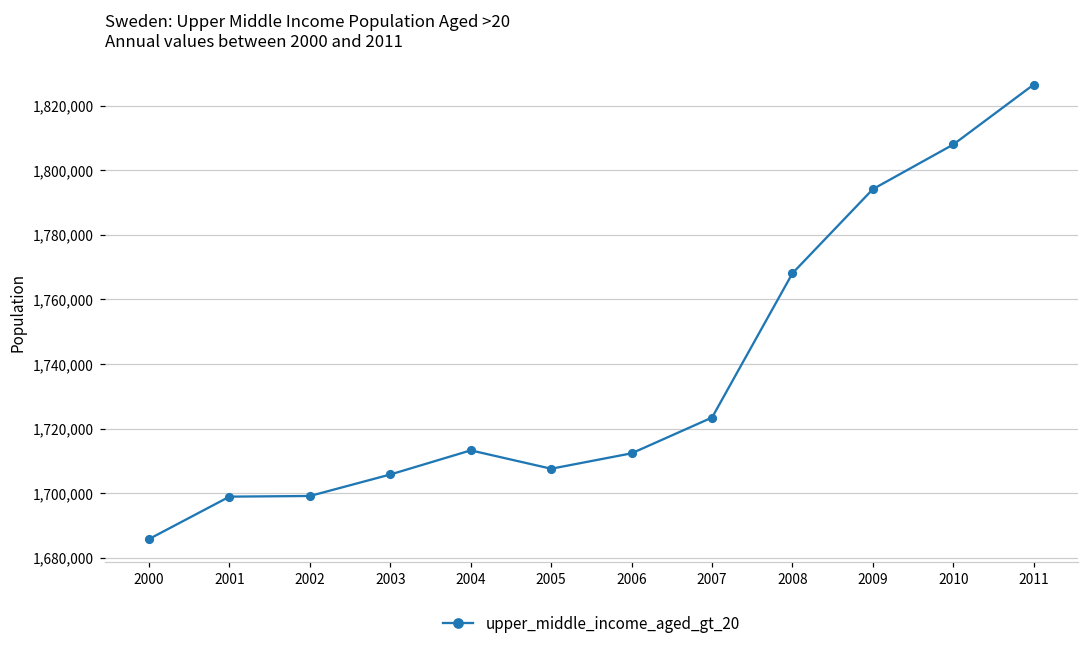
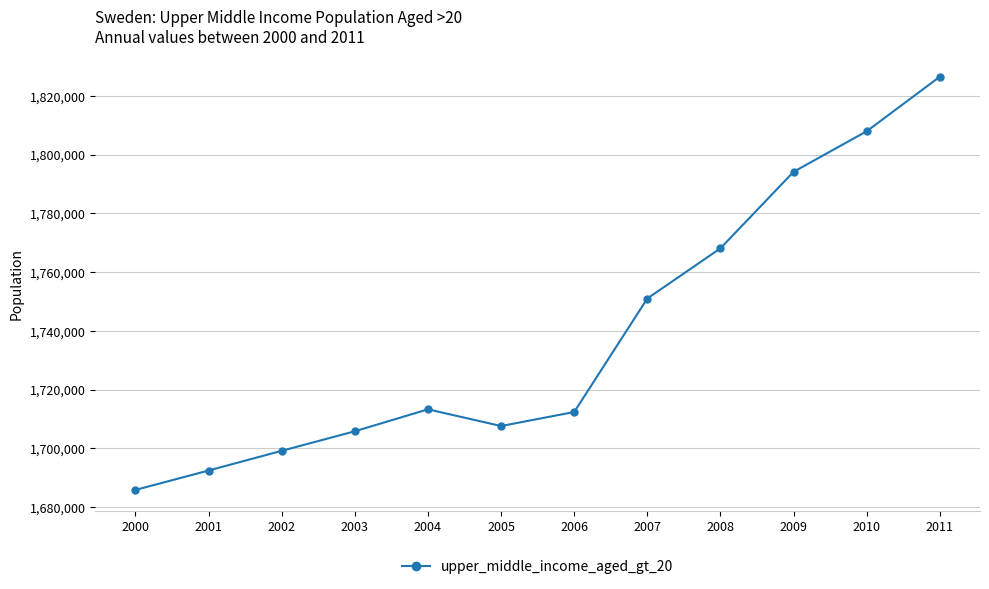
2001: 1,699,000 -> 1,692,000
2007: 1,723,000 -> 1,751,000
